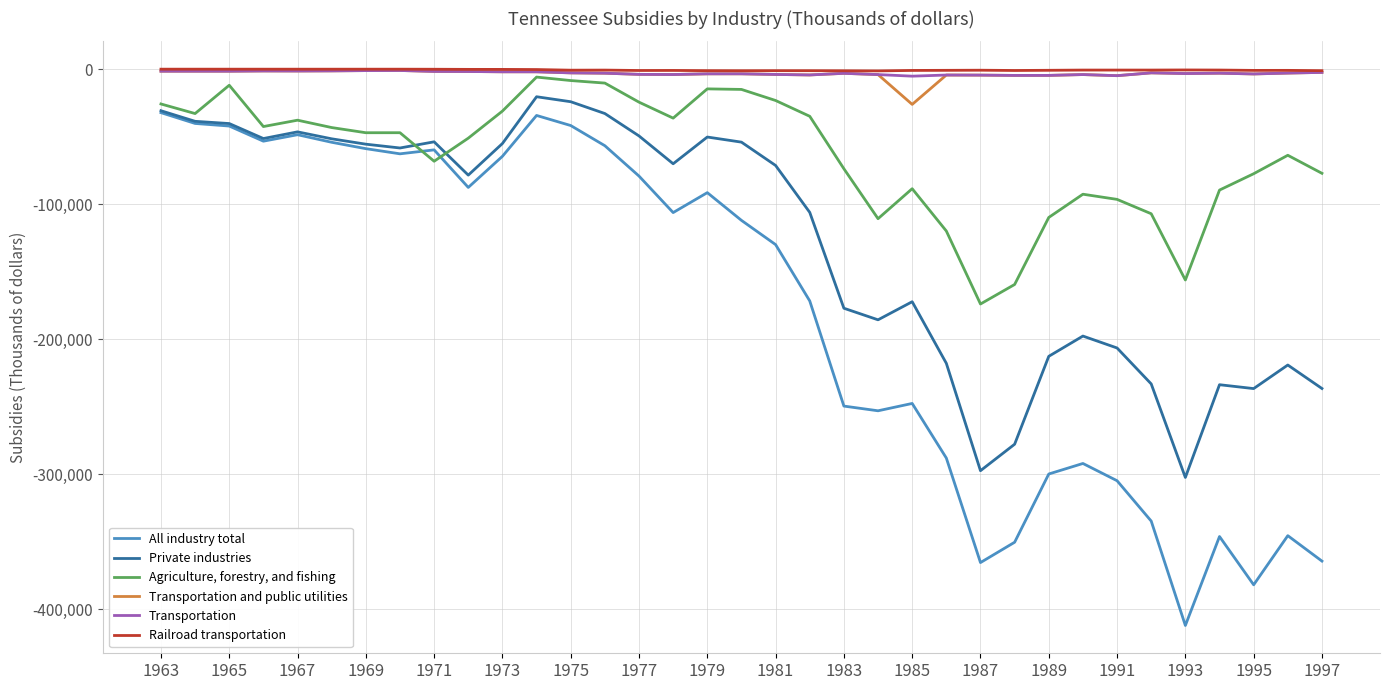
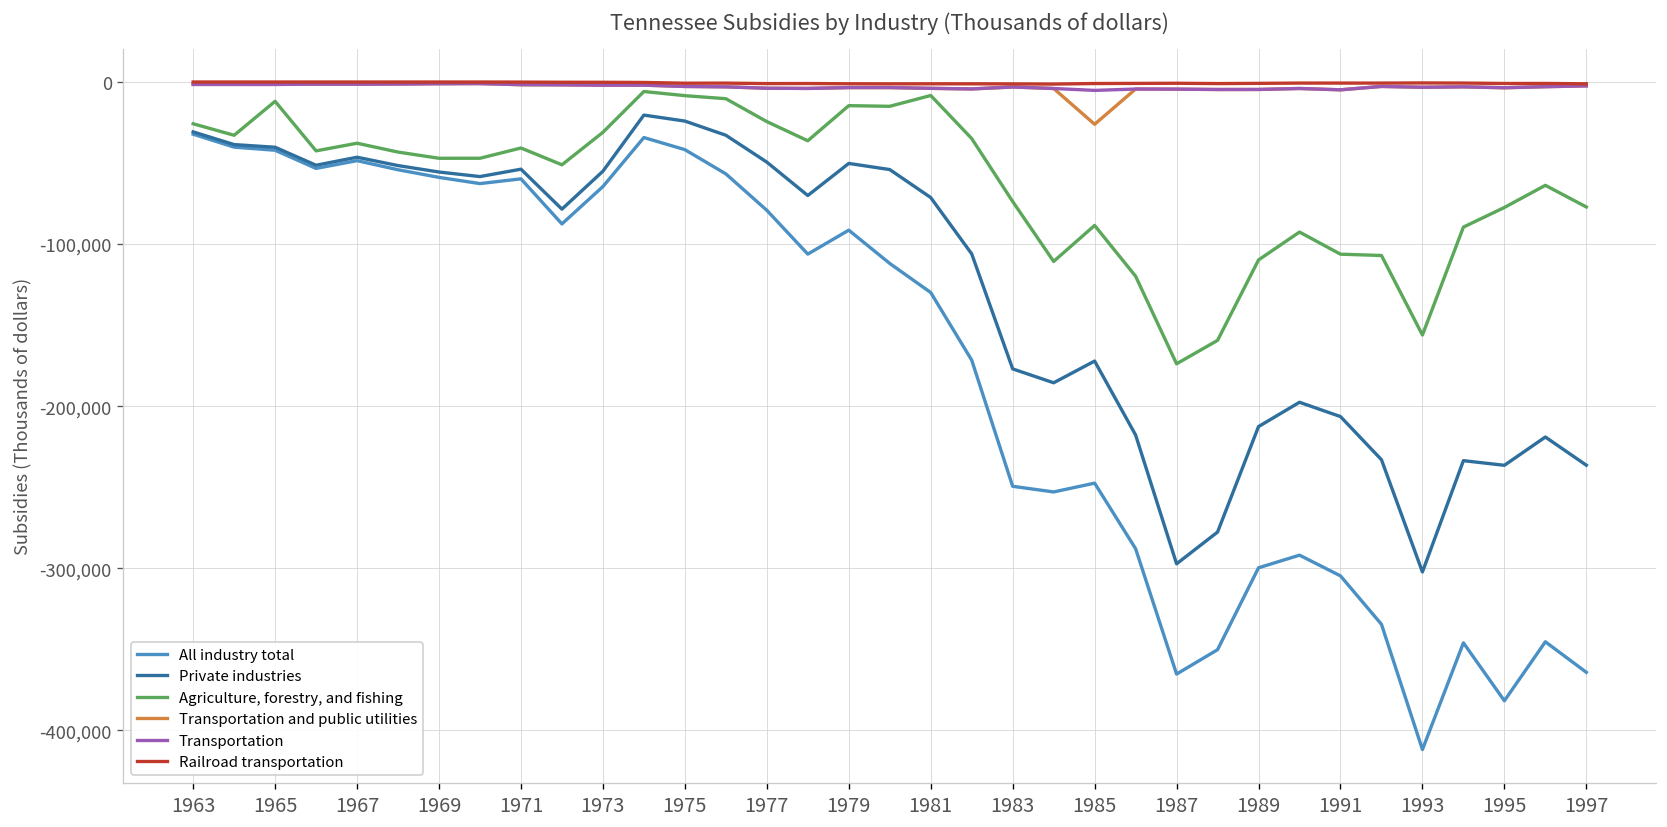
Agriculture, forestry, and fishing, 1971: -68,000 -> -41,000
Agriculture, forestry, and fishing, 1981: -23,000 -> -8,000
Agriculture, forestry, and fishing, 1991: -96,000 -> -106,000
